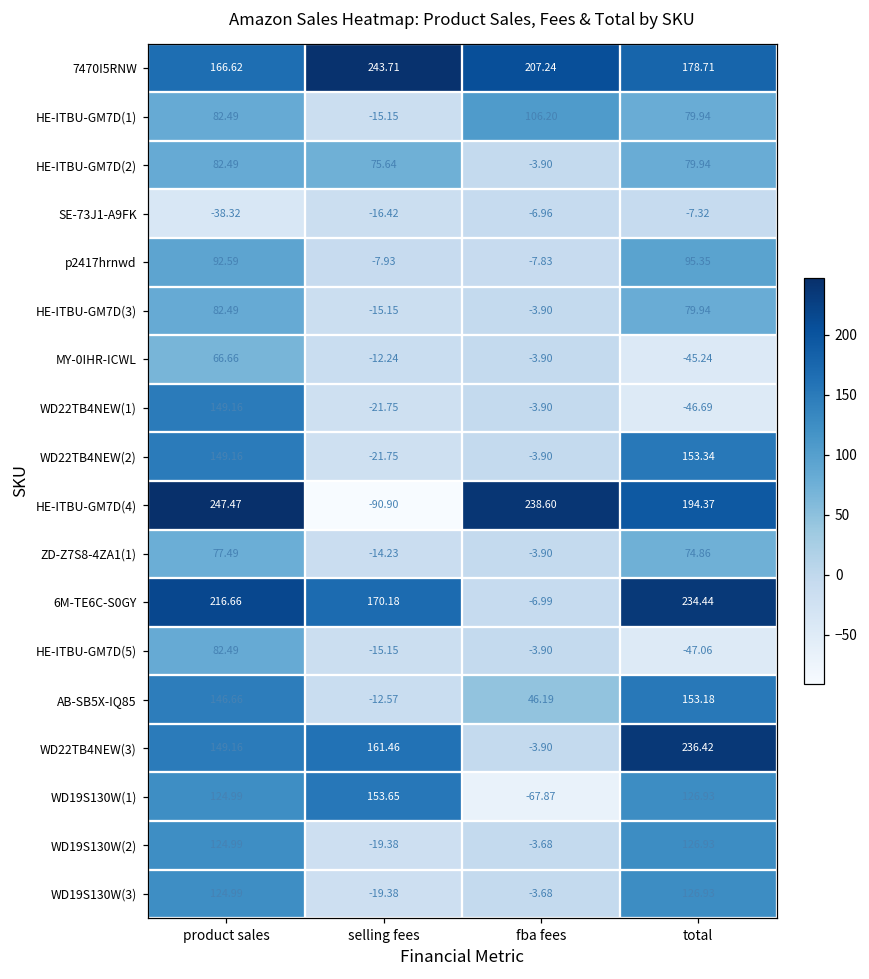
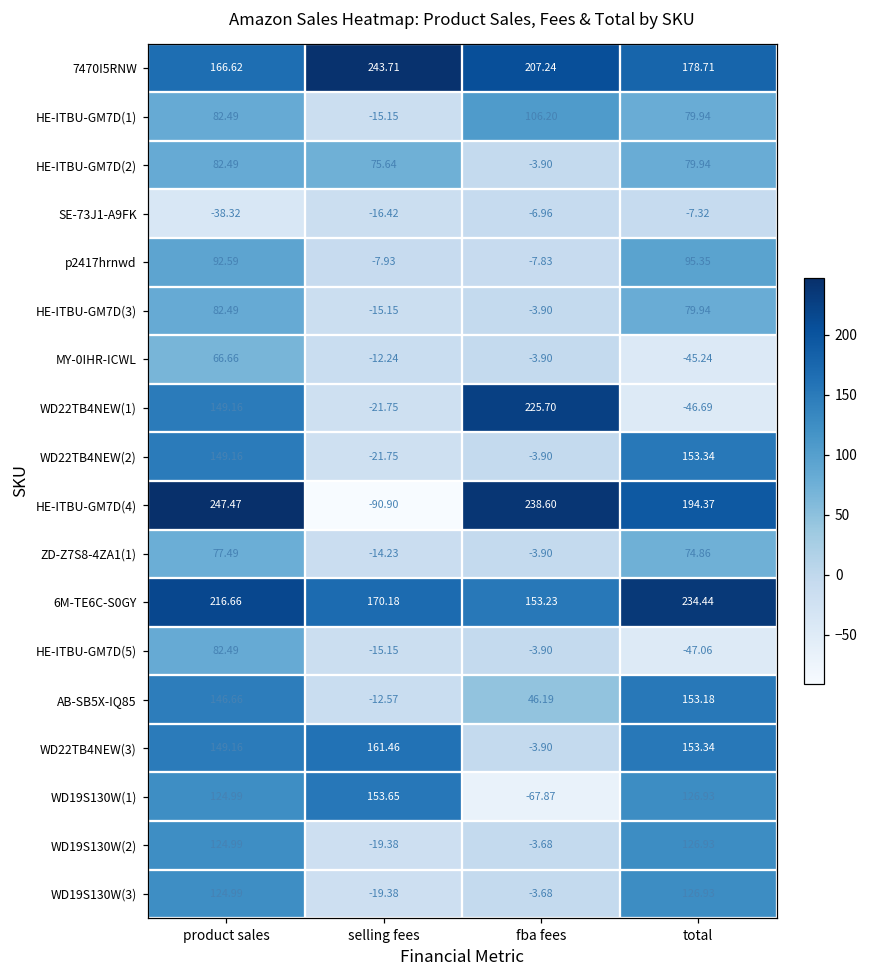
WD22TB4NEW(1), fba fees: -3.90 -> 225.70
6M-TE6C-S0GY, fba fees: -6.99 -> 153.23
WD22TB4NEW(3), total: 236.42 -> 153.34
